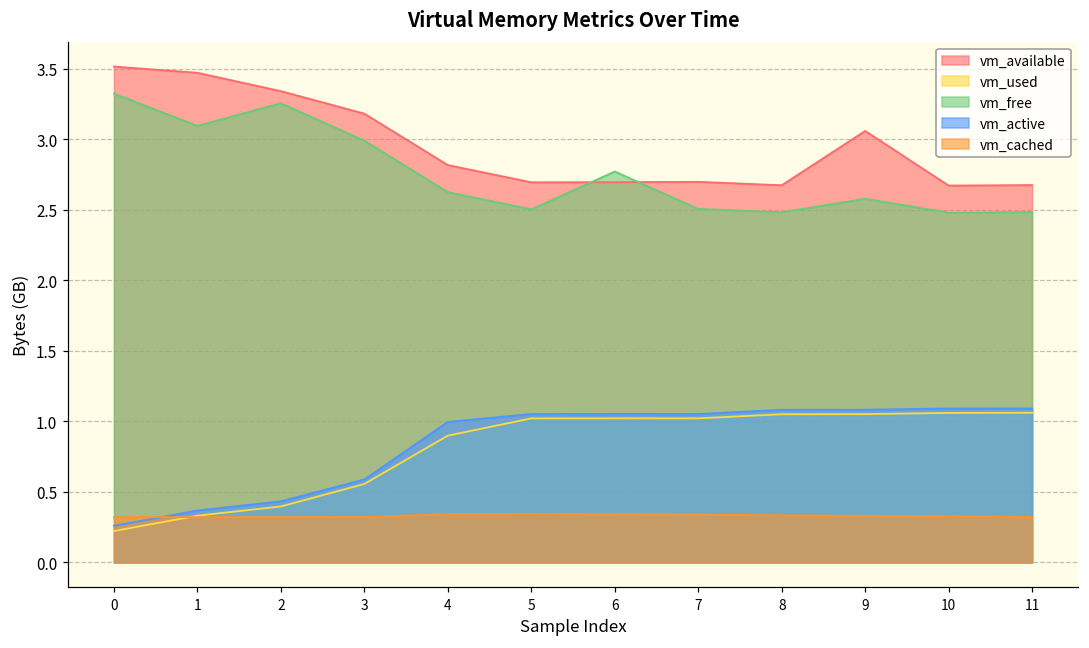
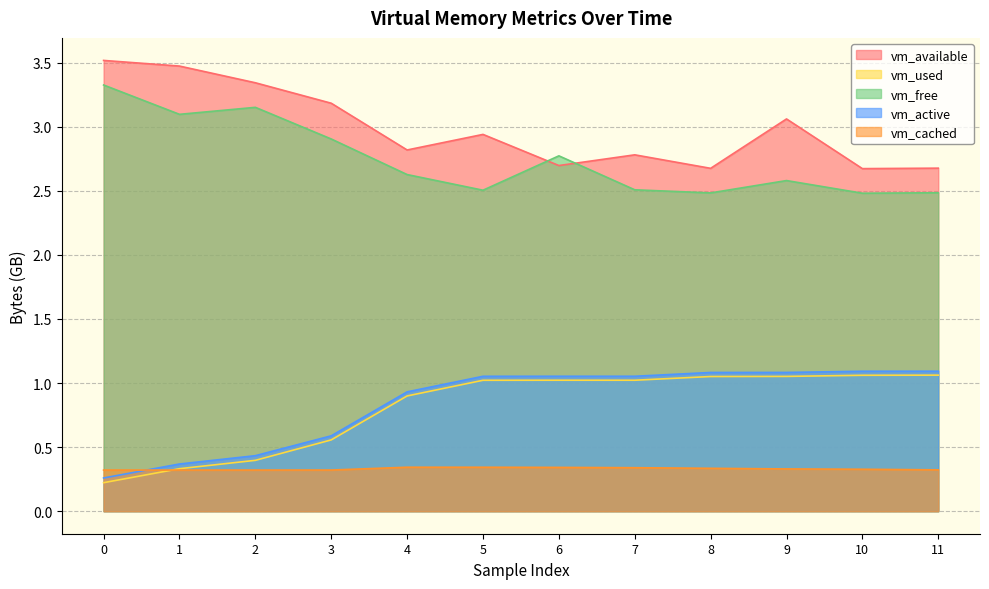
vm_free, 2: 3.26 -> 3.15
vm_free, 3: 2.99 -> 2.90
vm_active, 4: 1.00 -> 0.93
vm_available, 5: 2.70 -> 2.94
vm_available, 7: 2.70 -> 2.78
